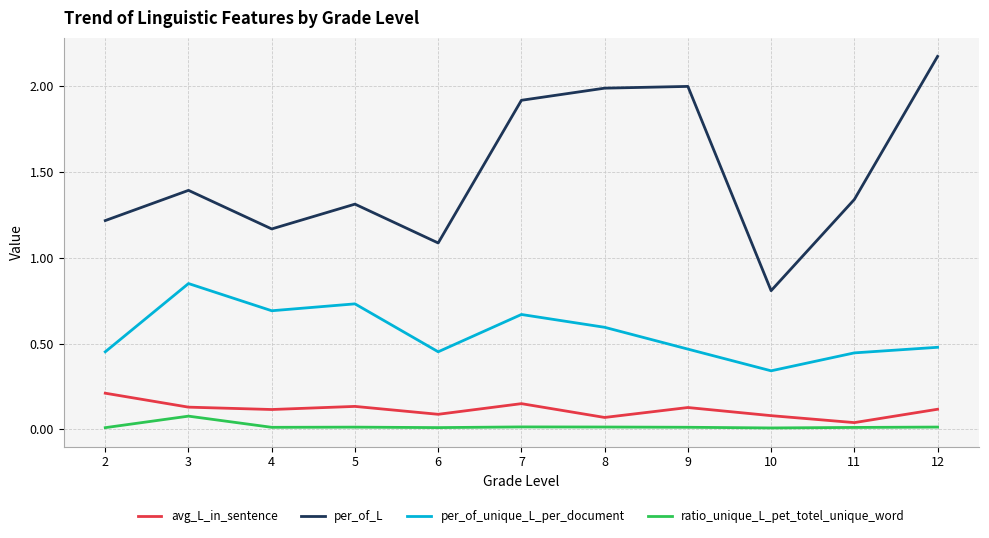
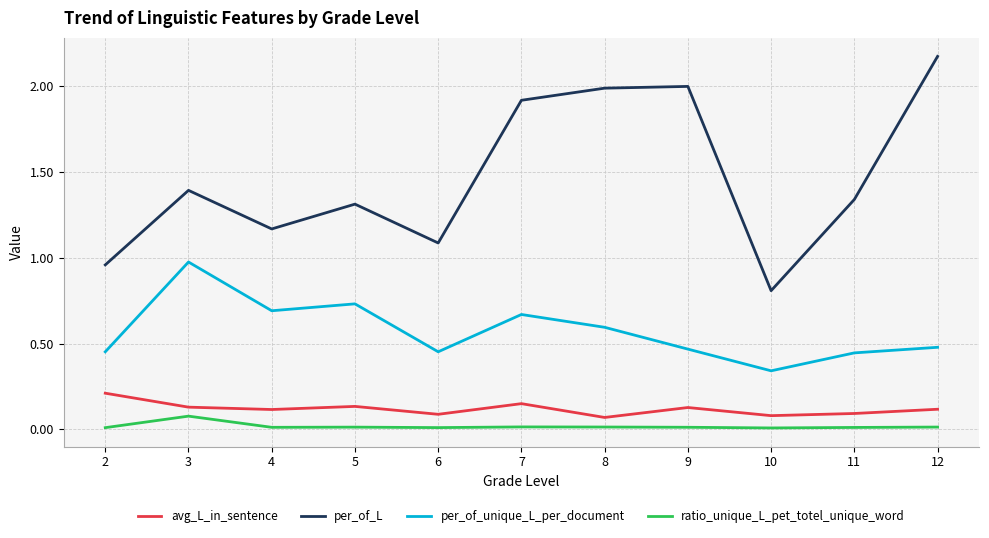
per_of_L, 2: 1.22 -> 0.96
per_of_unique_L_per_document, 3: 0.85 -> 0.98
avg_L_in_sentence, 11: 0.04 -> 0.09
